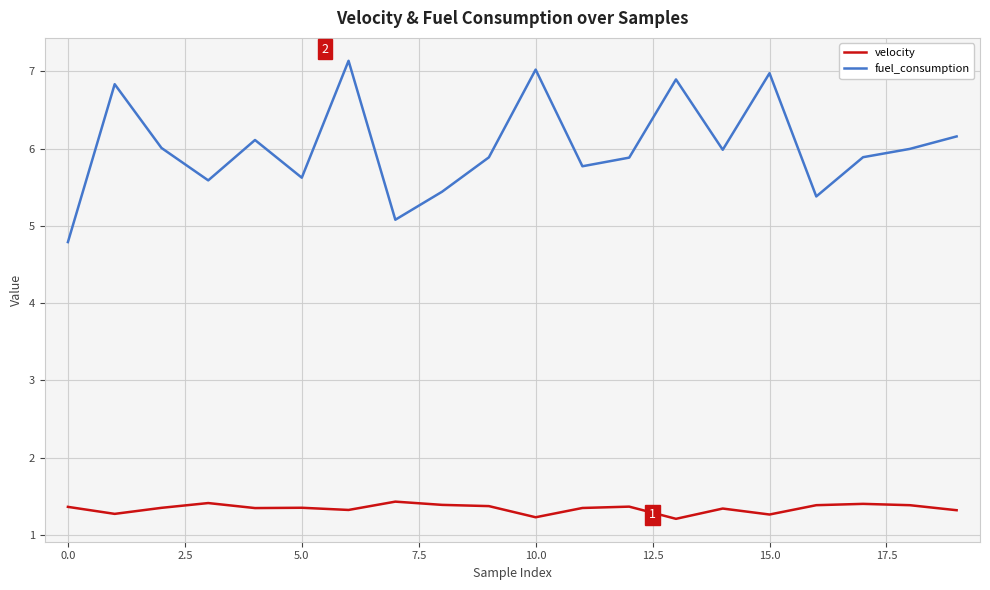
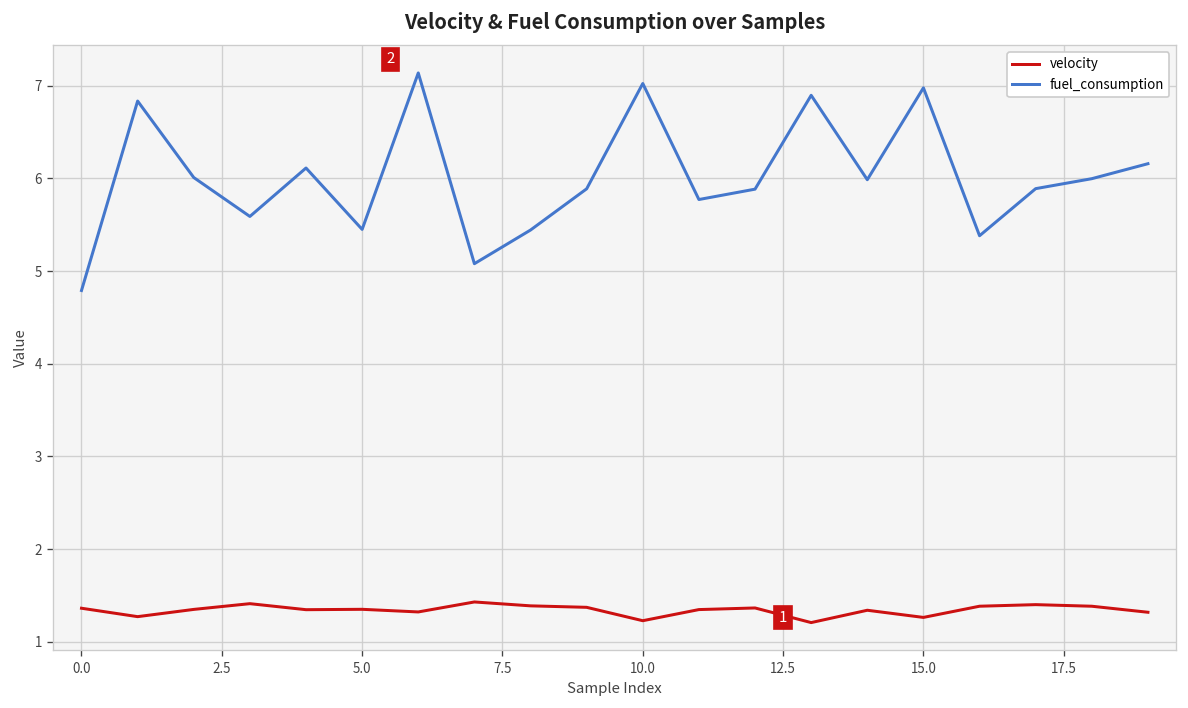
fuel_consumption, 5.0: 5.6 -> 5.4
